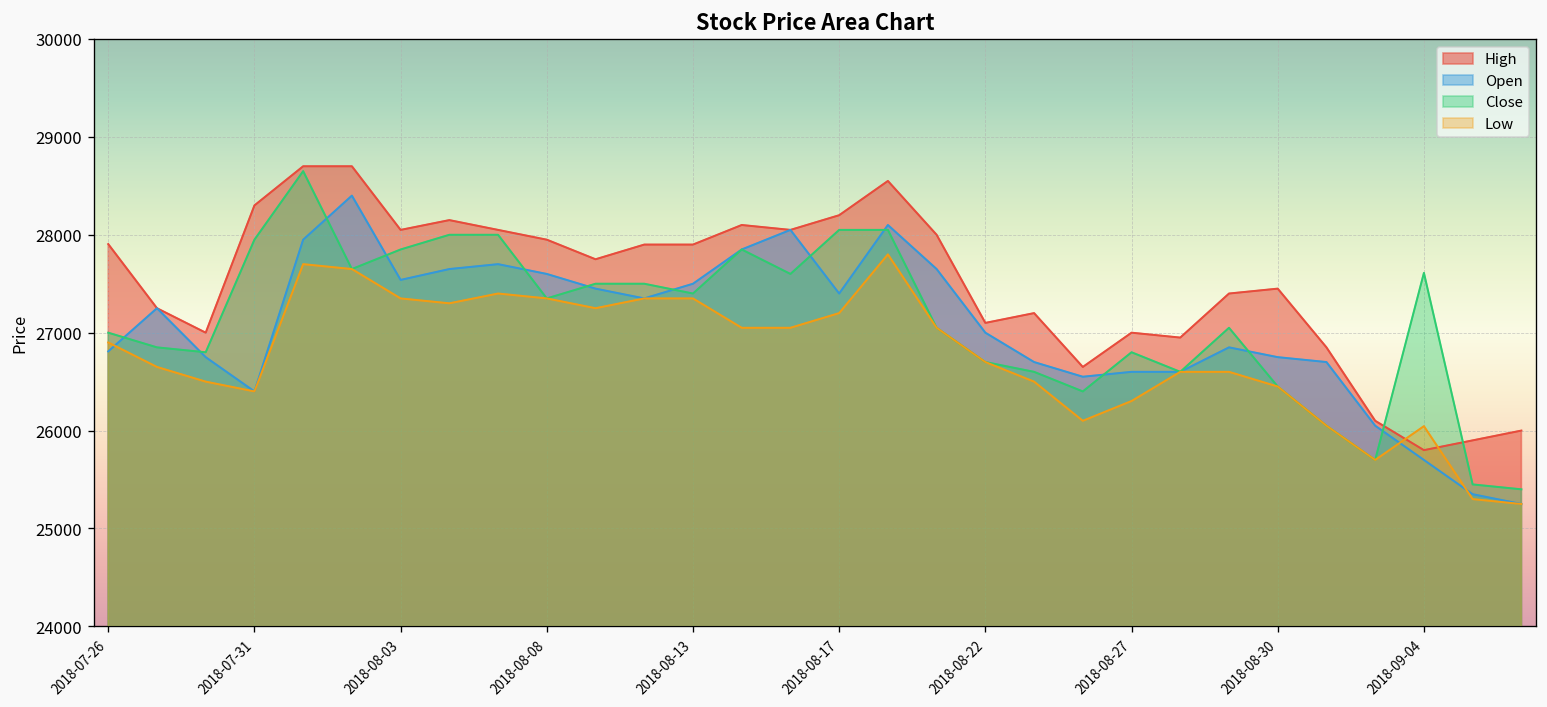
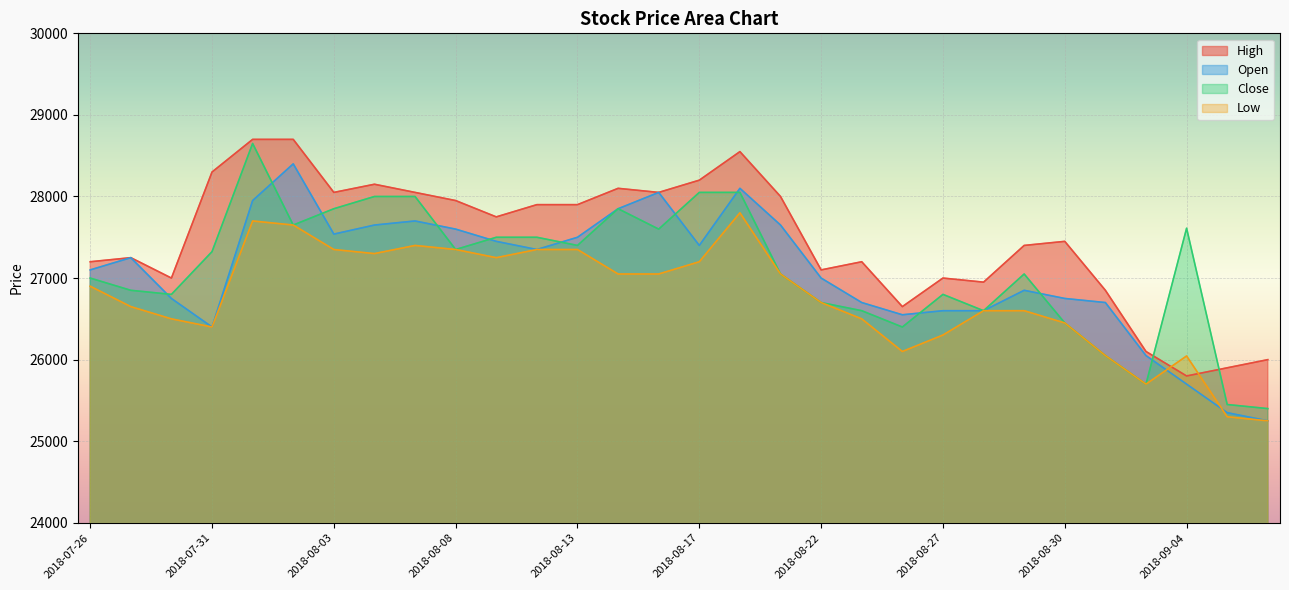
High, 2018-07-26: 27900 -> 27200
Open, 2018-07-26: 26800 -> 27100
Close, 2018-07-31: 28000 -> 27300
